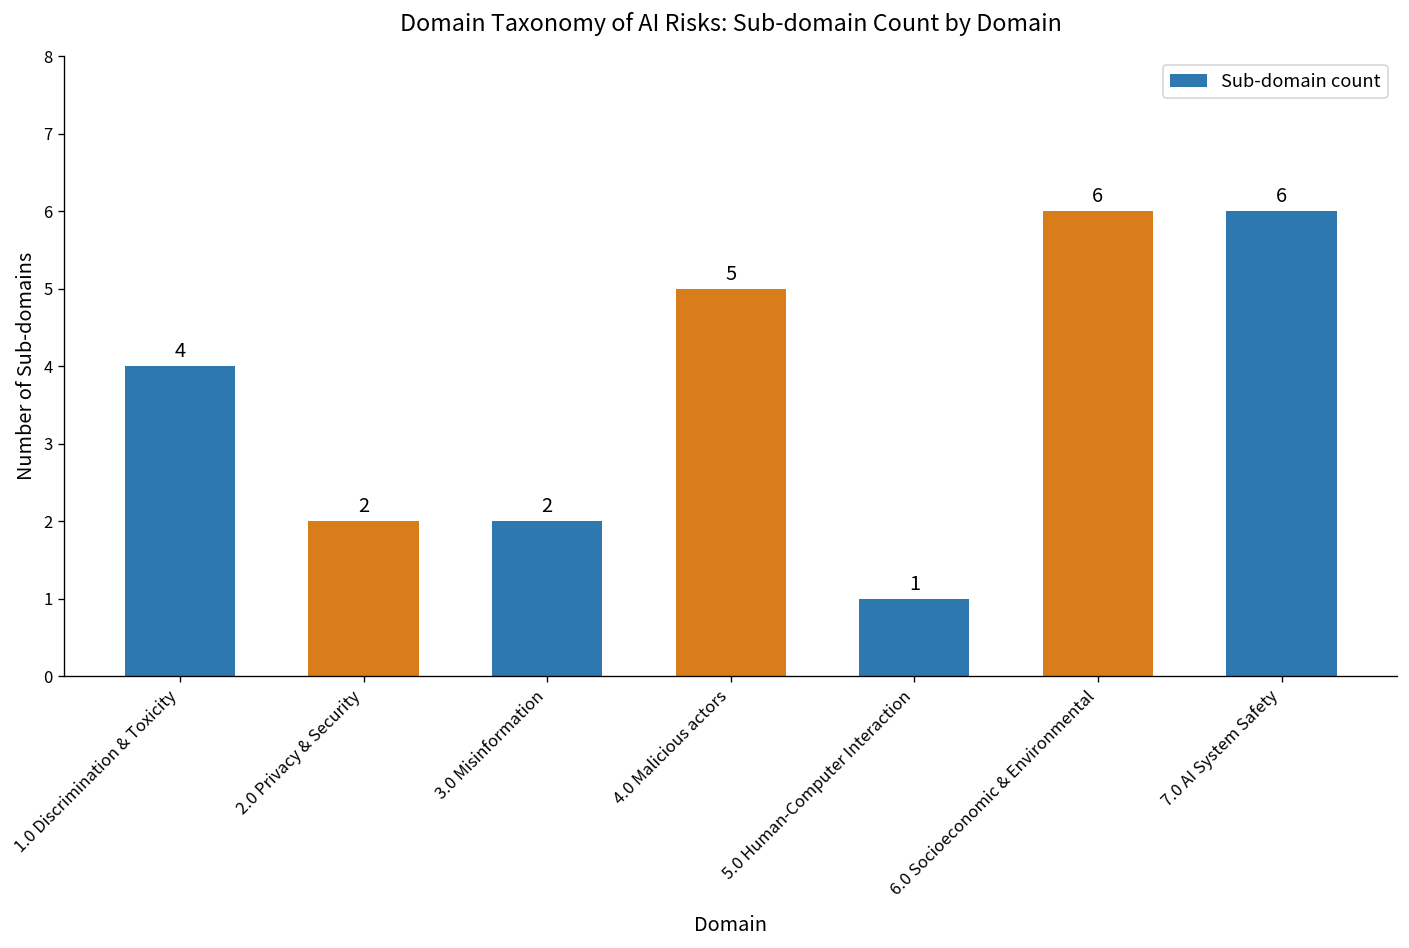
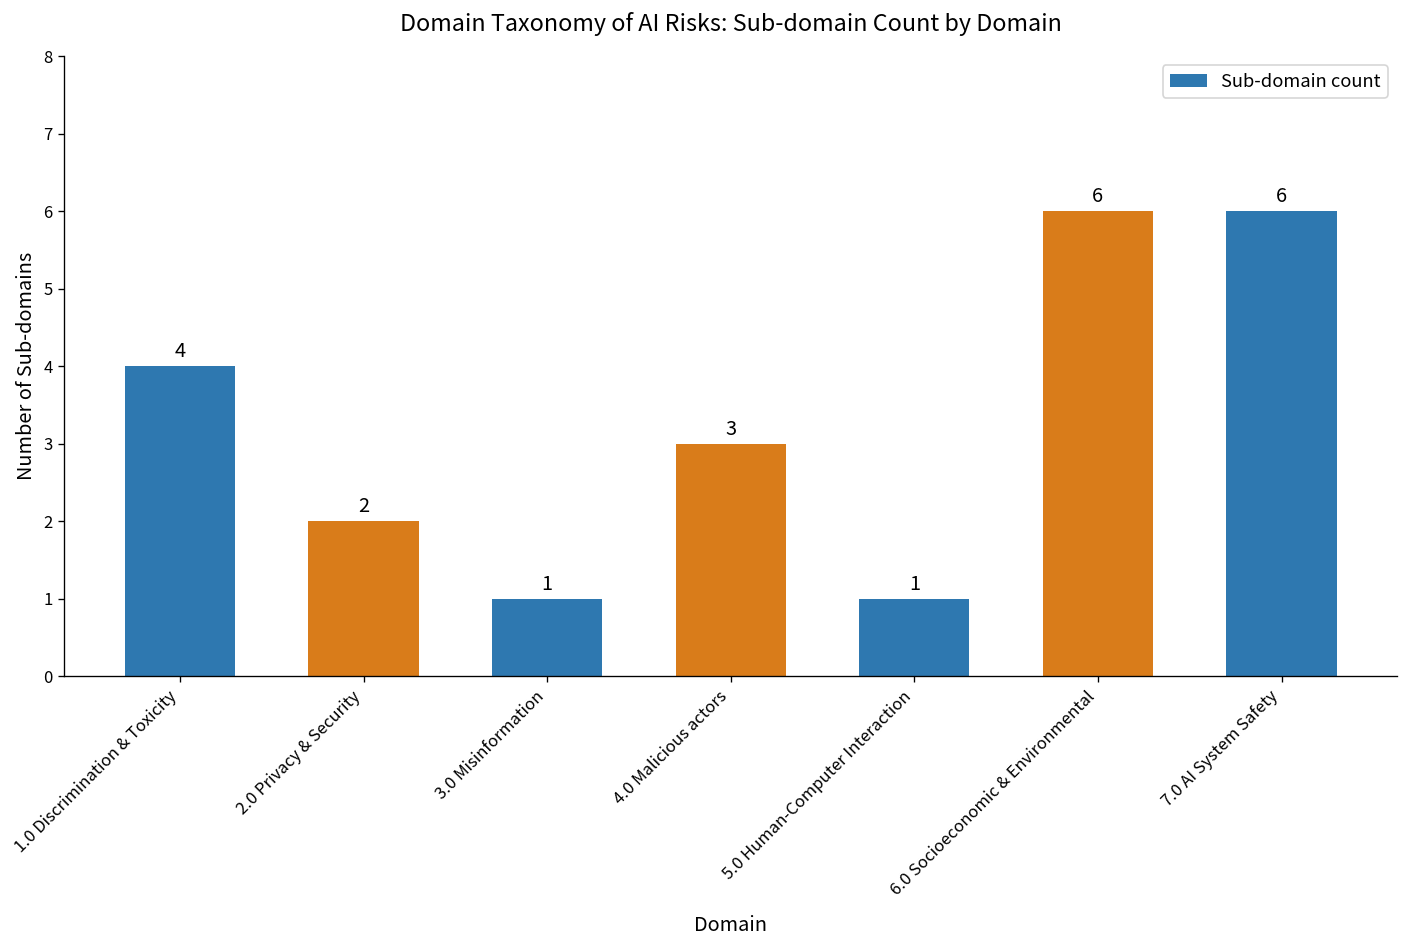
3.0 Misinformation: 2 -> 1
4.0 Malicious actors: 5 -> 3
